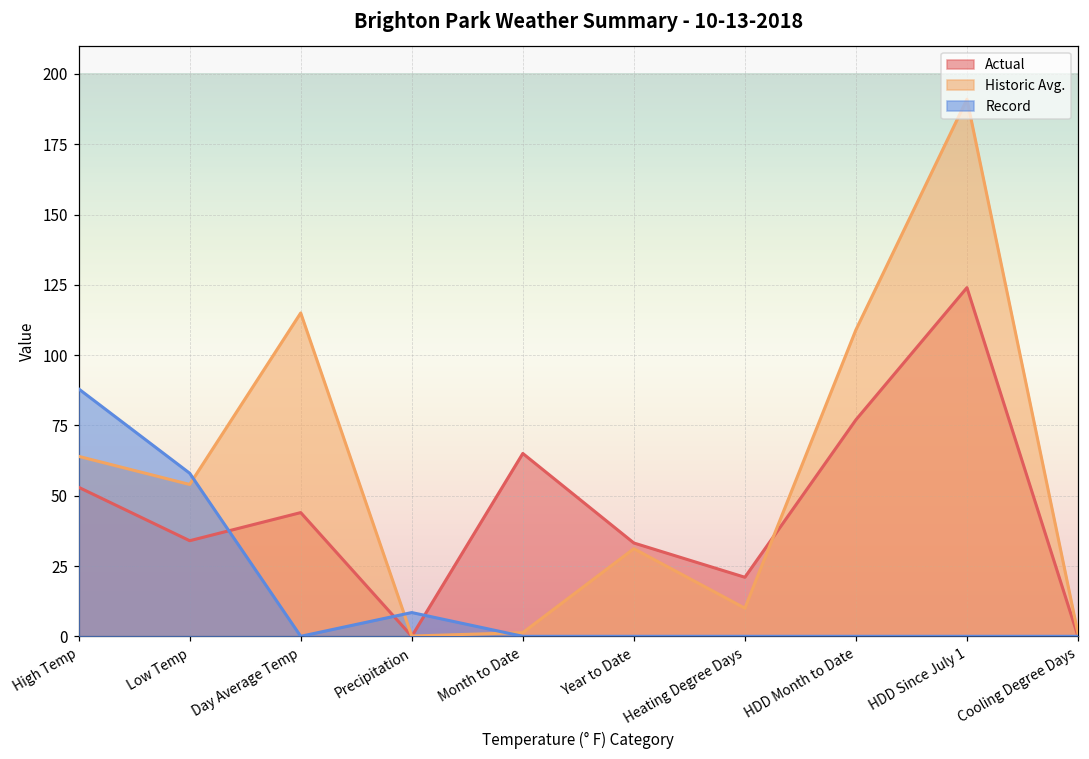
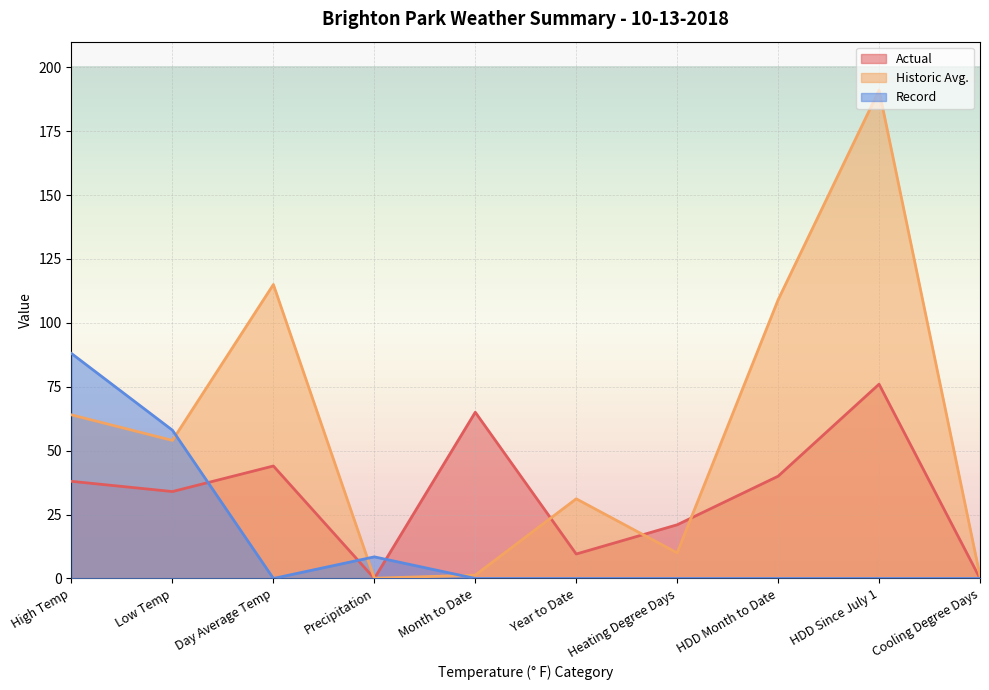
Actual, High Temp: 53 -> 38
Actual, Year to Date: 33 -> 10
Actual, HDD Month to Date: 77 -> 40
Actual, HDD Since July 1: 124 -> 76
